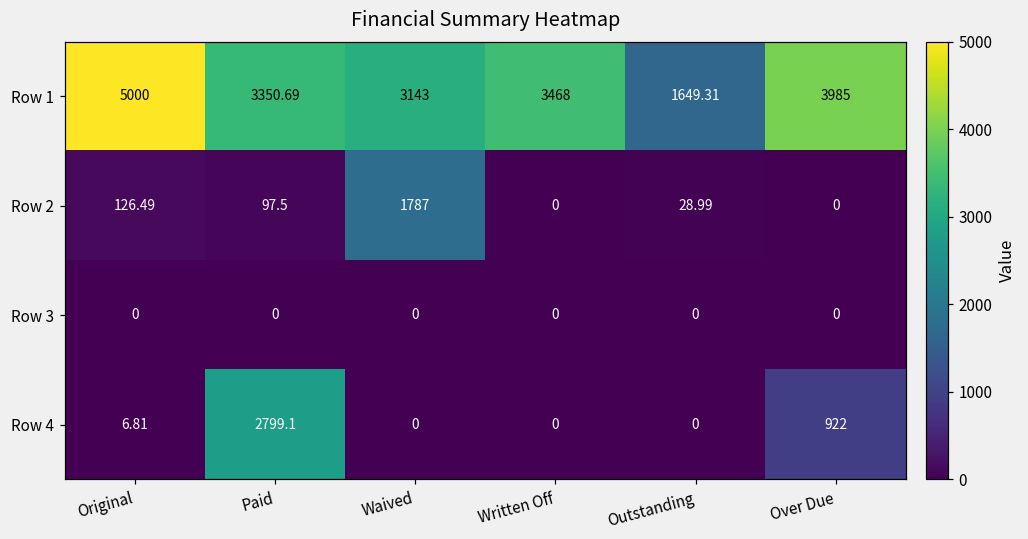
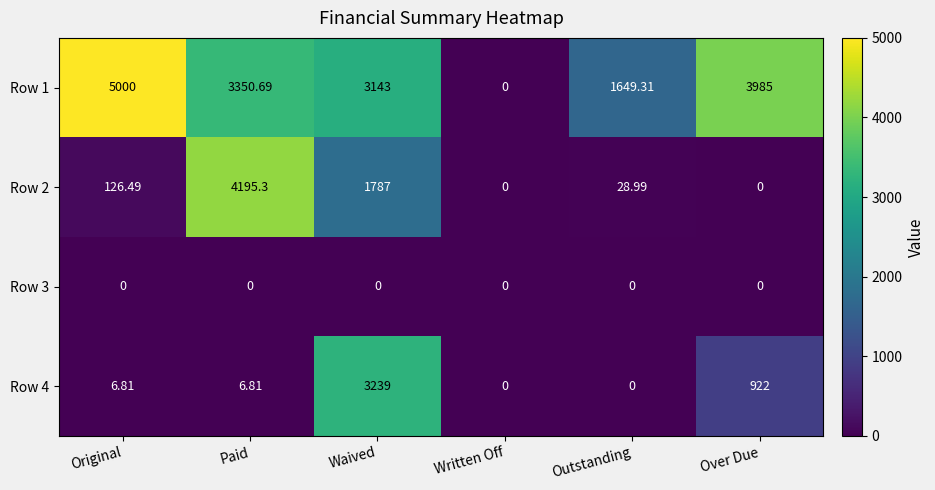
Row 1, Written Off: 3468 -> 0
Row 2, Paid: 97.5 -> 4195.3
Row 4, Paid: 2799.1 -> 6.81
Row 4, Waived: 0 -> 3239
